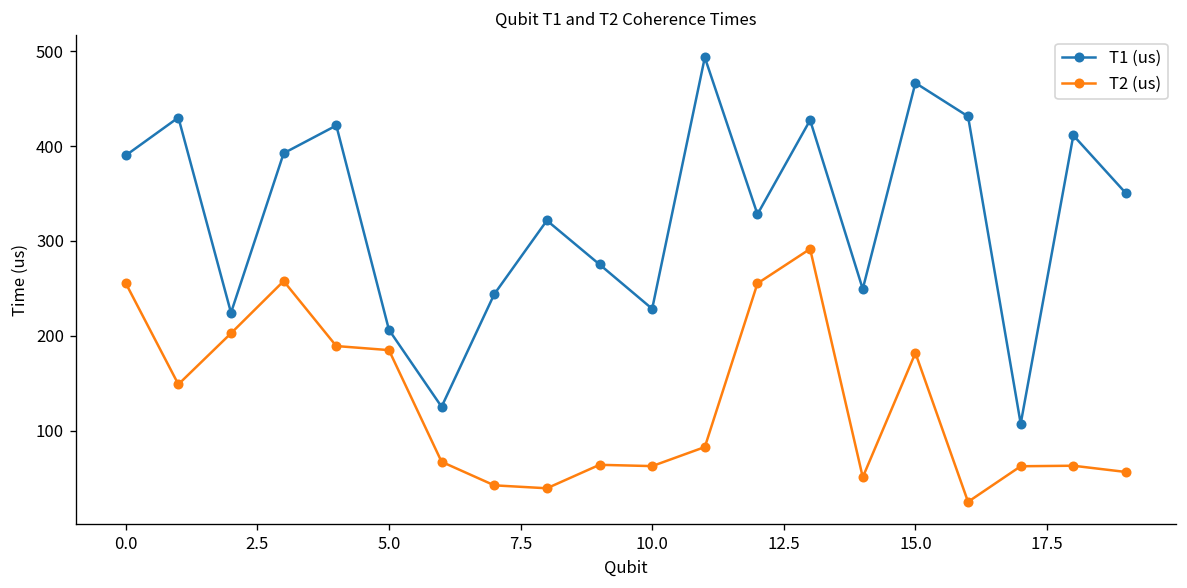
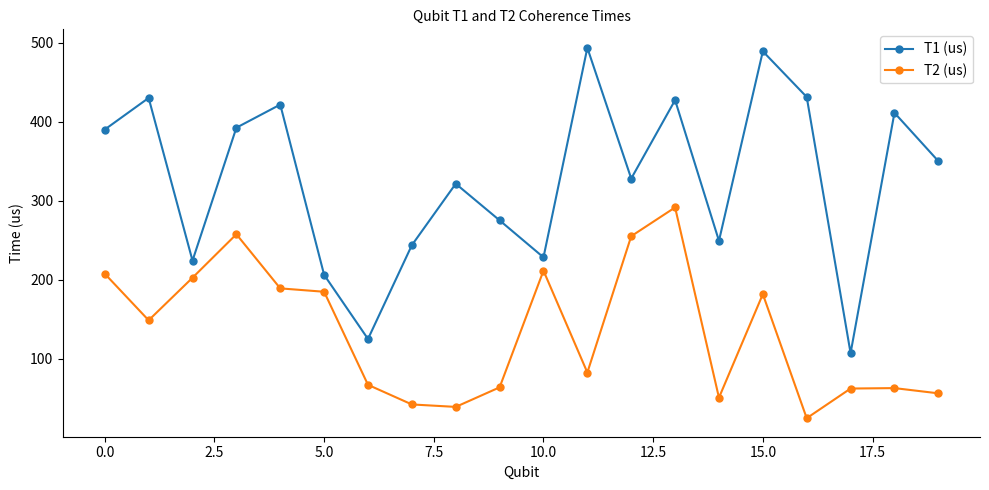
T2 (us), 0.0: 260 -> 210
T2 (us), 10.0: 60 -> 210
T1 (us), 15.0: 470 -> 490
